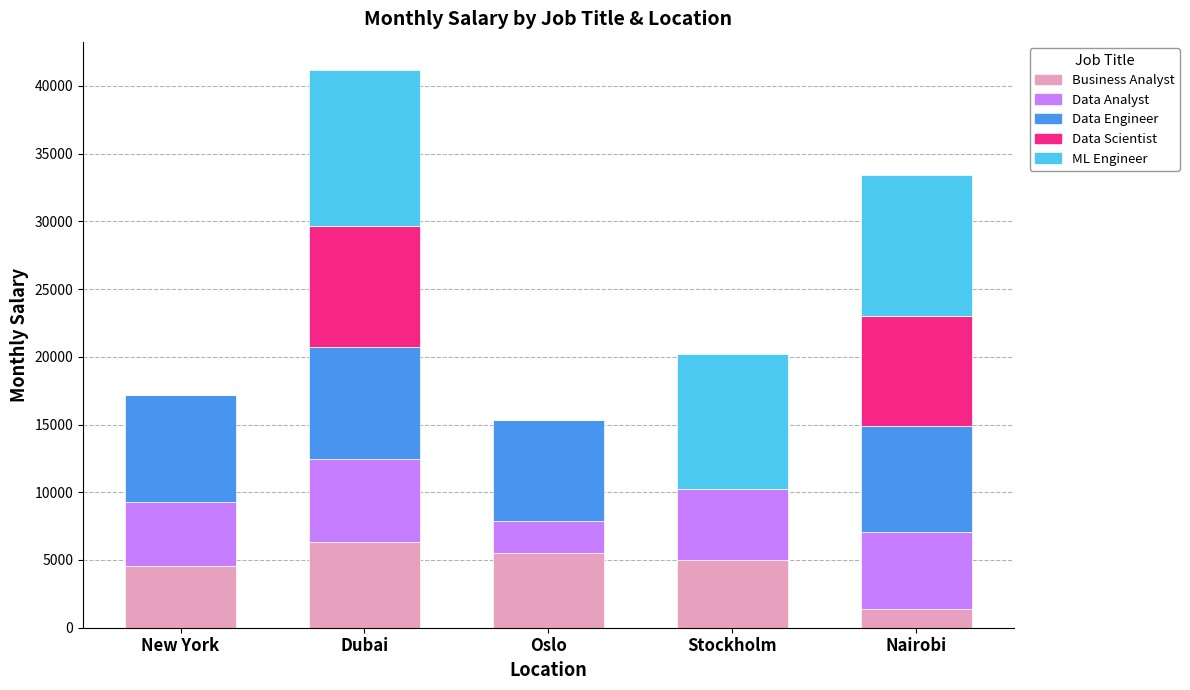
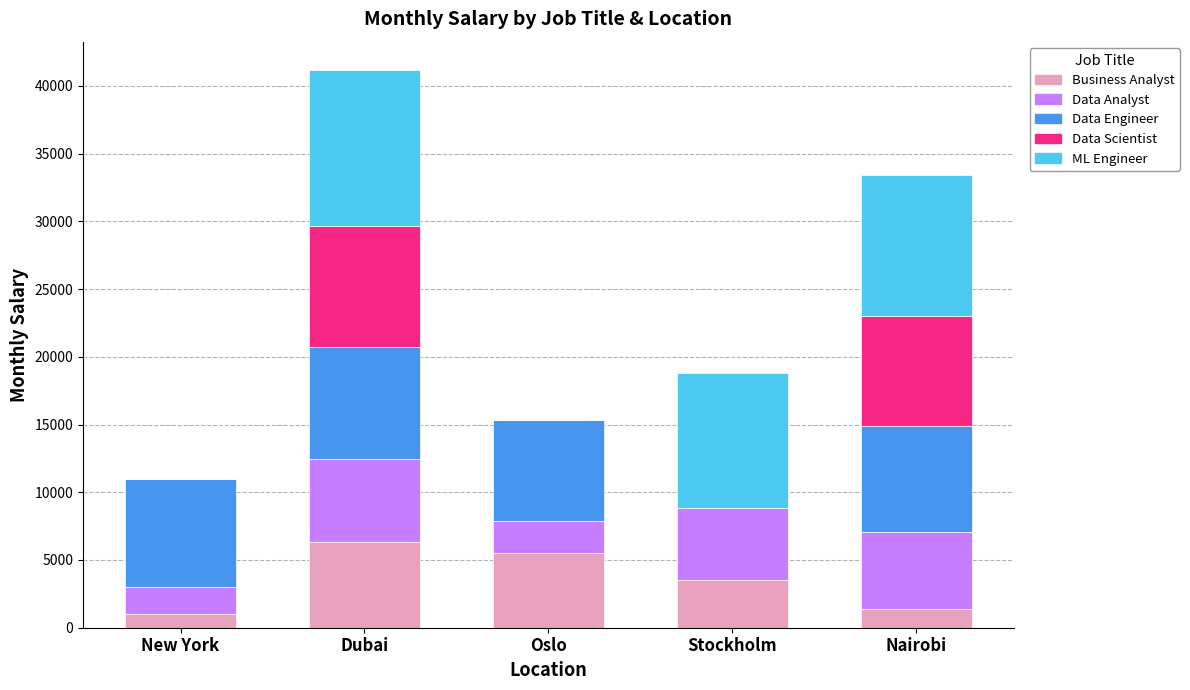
Business Analyst, New York: 4600 -> 1000
Data Analyst, New York: 4700 -> 2000
Business Analyst, Stockholm: 5000 -> 3600
